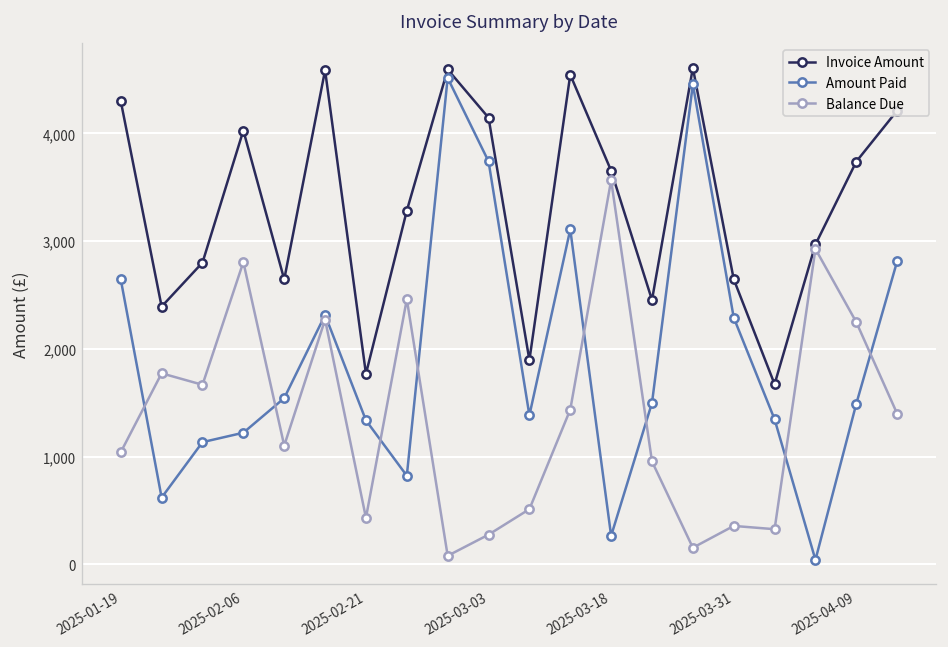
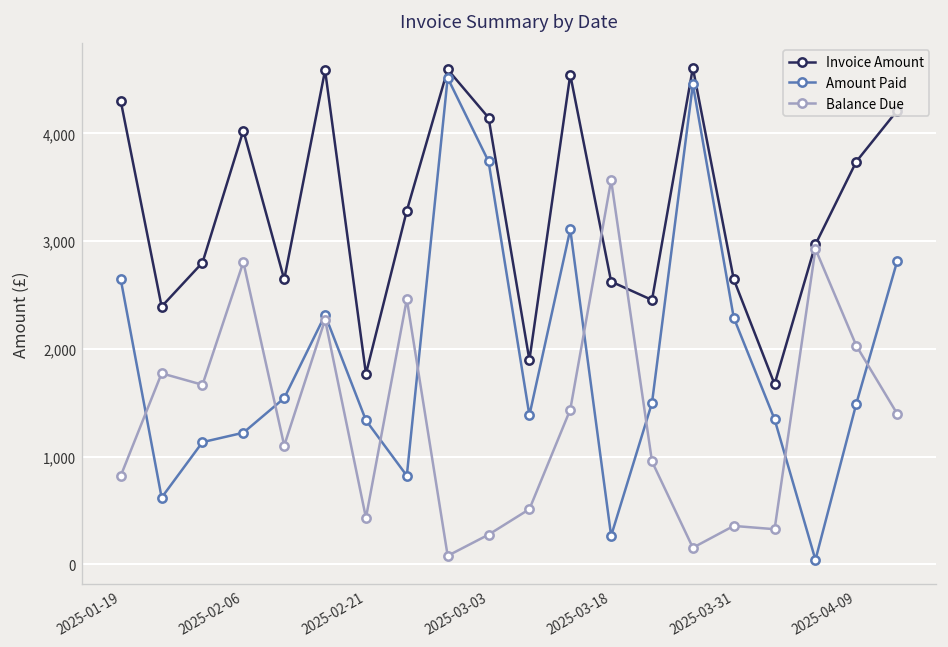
Balance Due, 2025-01-19: 1,000 -> 800
Invoice Amount, 2025-03-18: 3,700 -> 2,600
Balance Due, 2025-04-09: 2,200 -> 2,000
